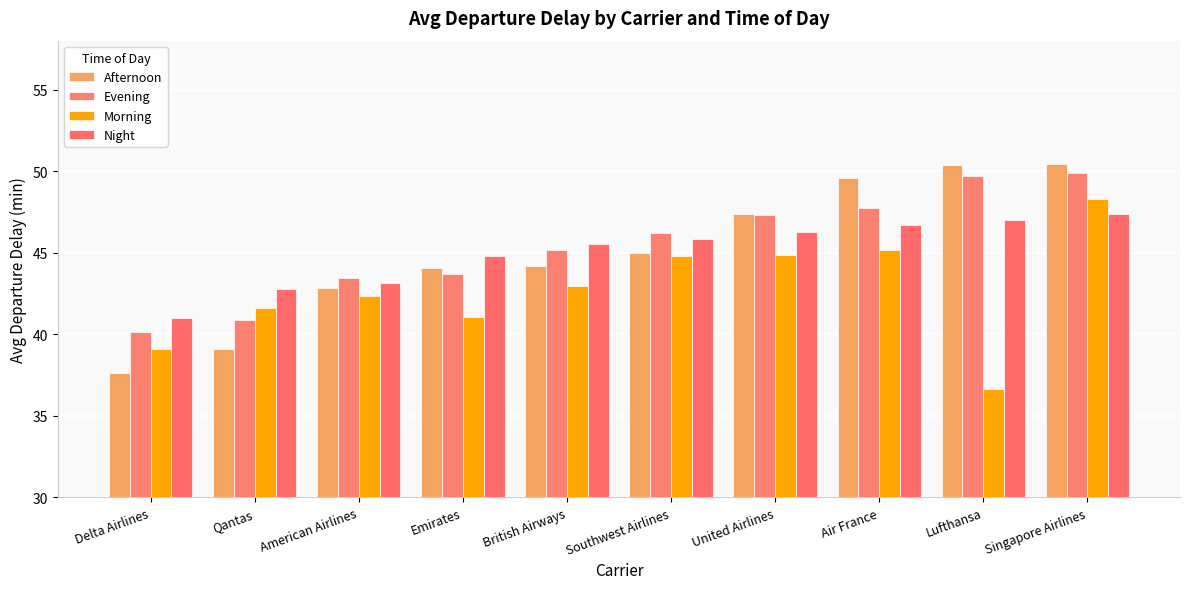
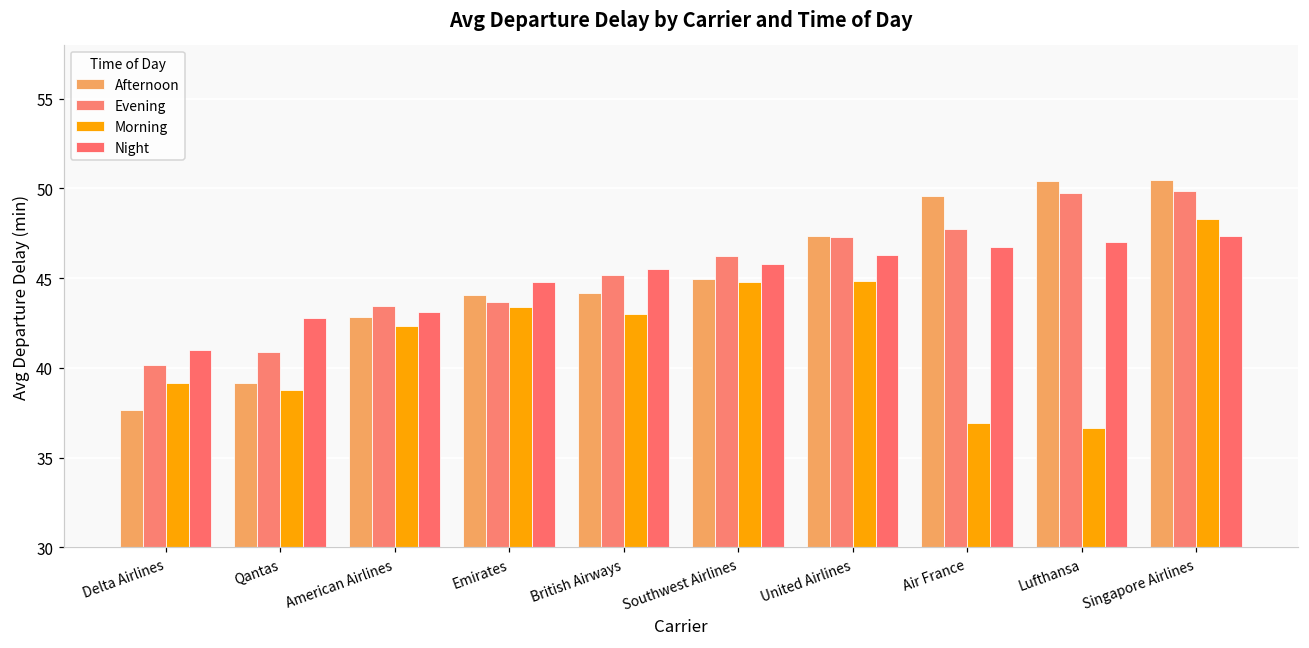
Morning, Qantas: 41.6 -> 38.7
Morning, Emirates: 41.1 -> 43.4
Morning, Air France: 45.2 -> 36.9
